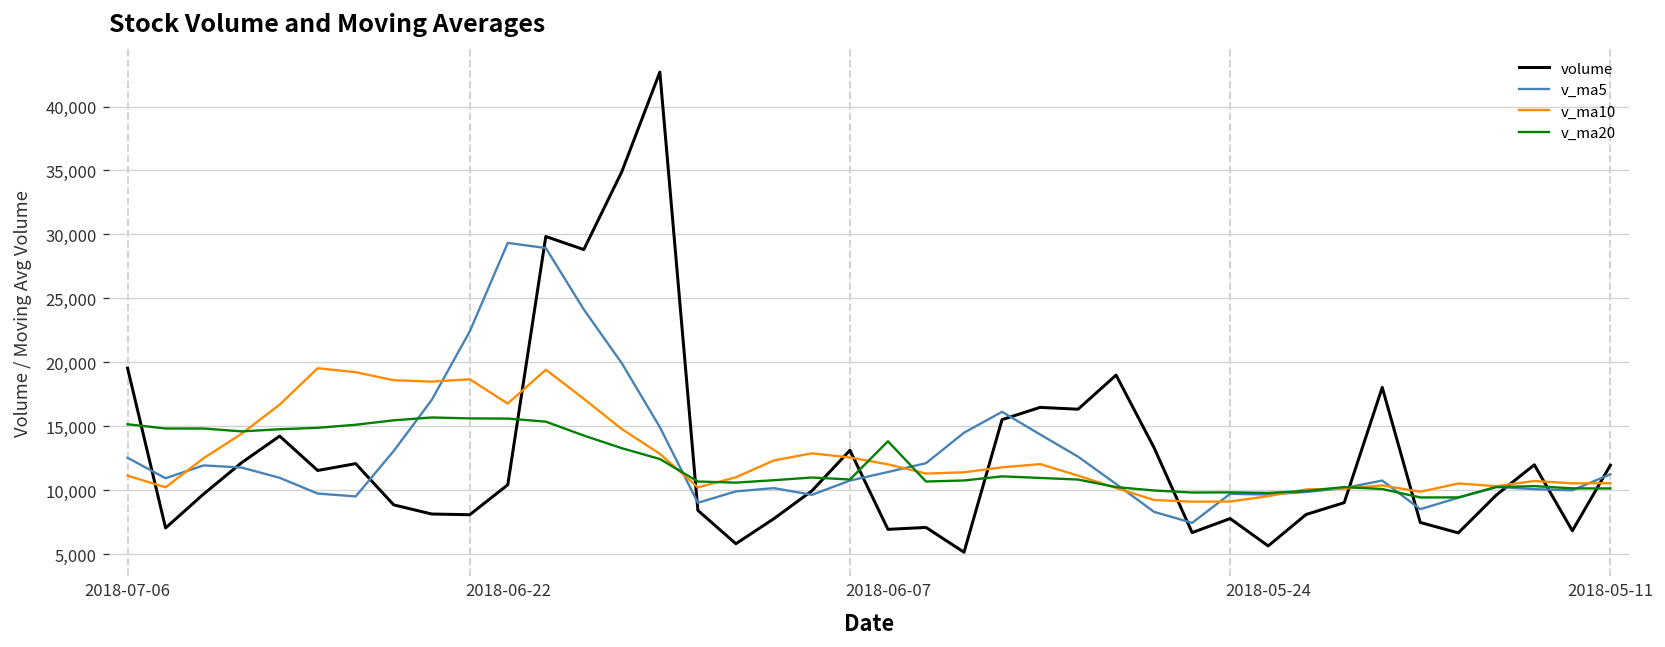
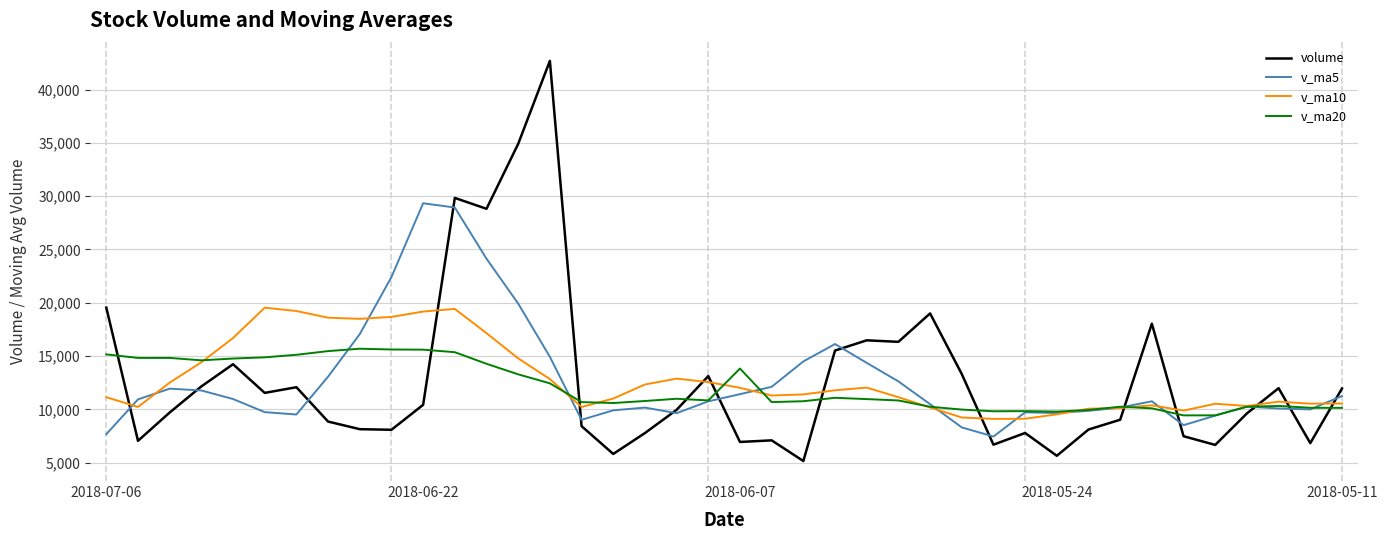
v_ma5, 2018-07-06: 12,500 -> 7,700
v_ma10, 2018-06-22: 16,800 -> 19,200
